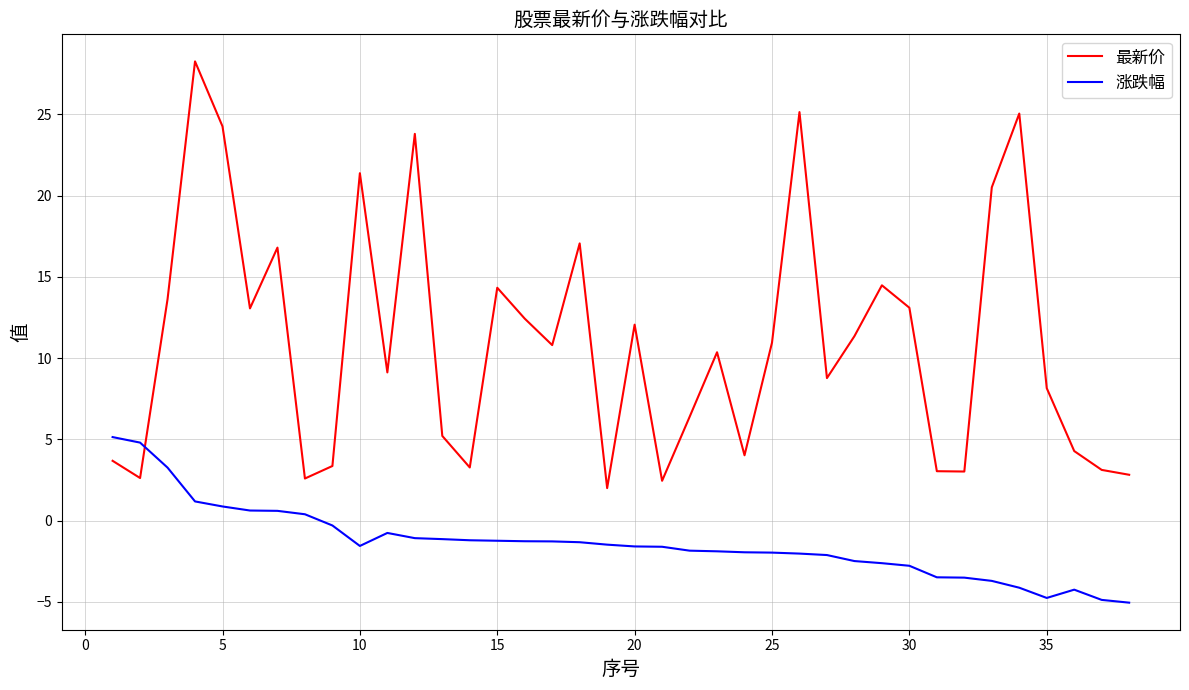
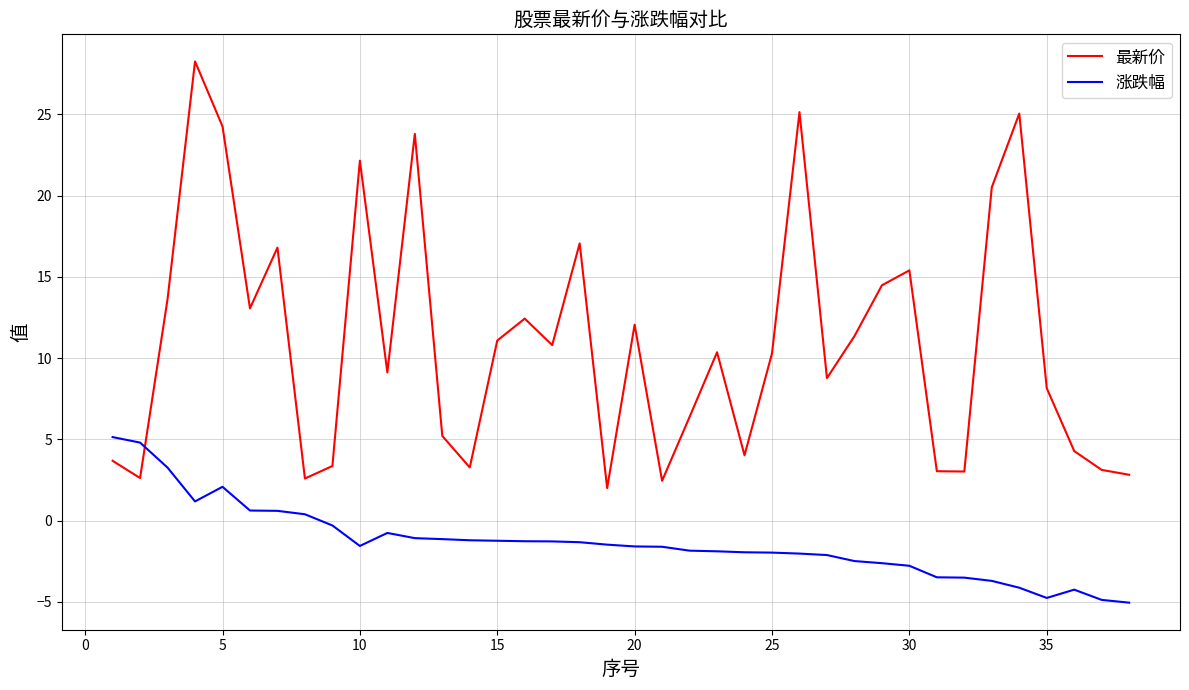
涨跌幅, 5: 0.9 -> 2.1
最新价, 10: 21.4 -> 22.2
最新价, 15: 14.3 -> 11.1
最新价, 25: 11.0 -> 10.3
最新价, 30: 13.1 -> 15.4
